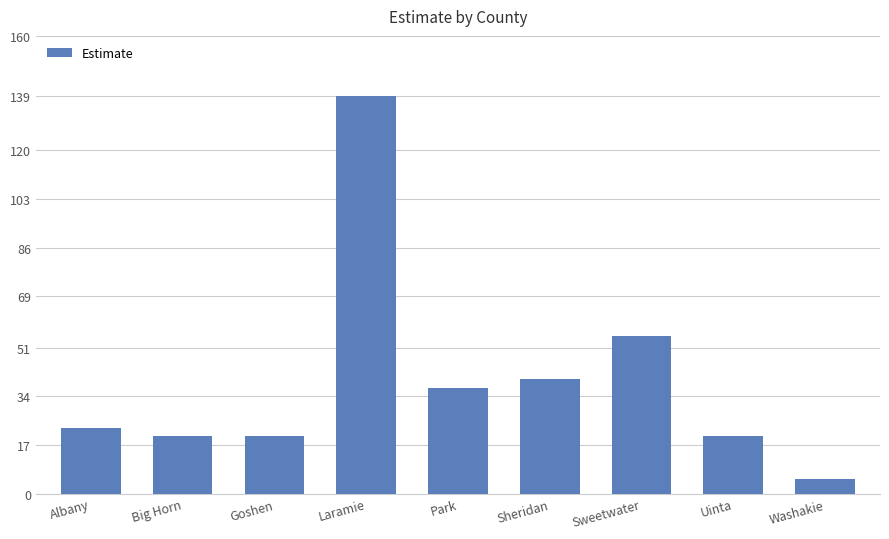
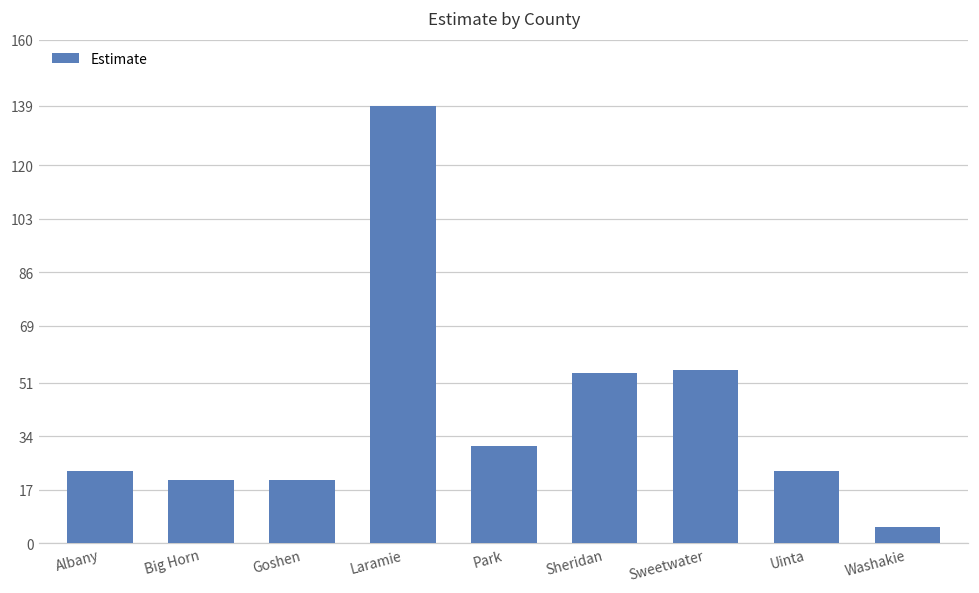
Park: 37 -> 31
Sheridan: 40 -> 54
Uinta: 20 -> 23
